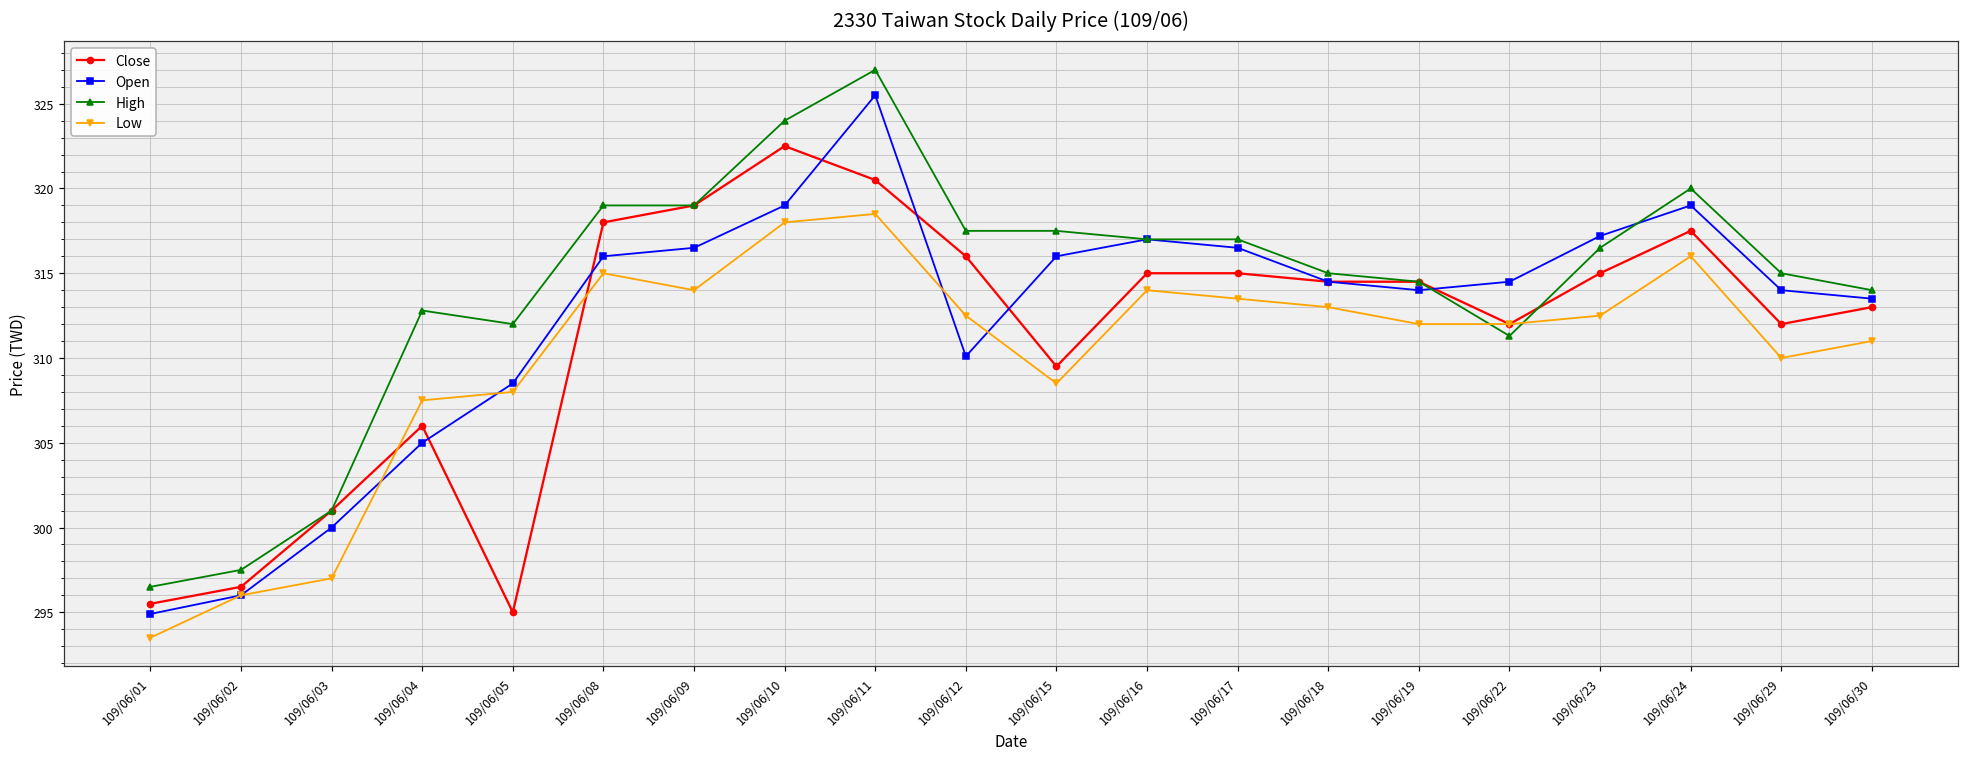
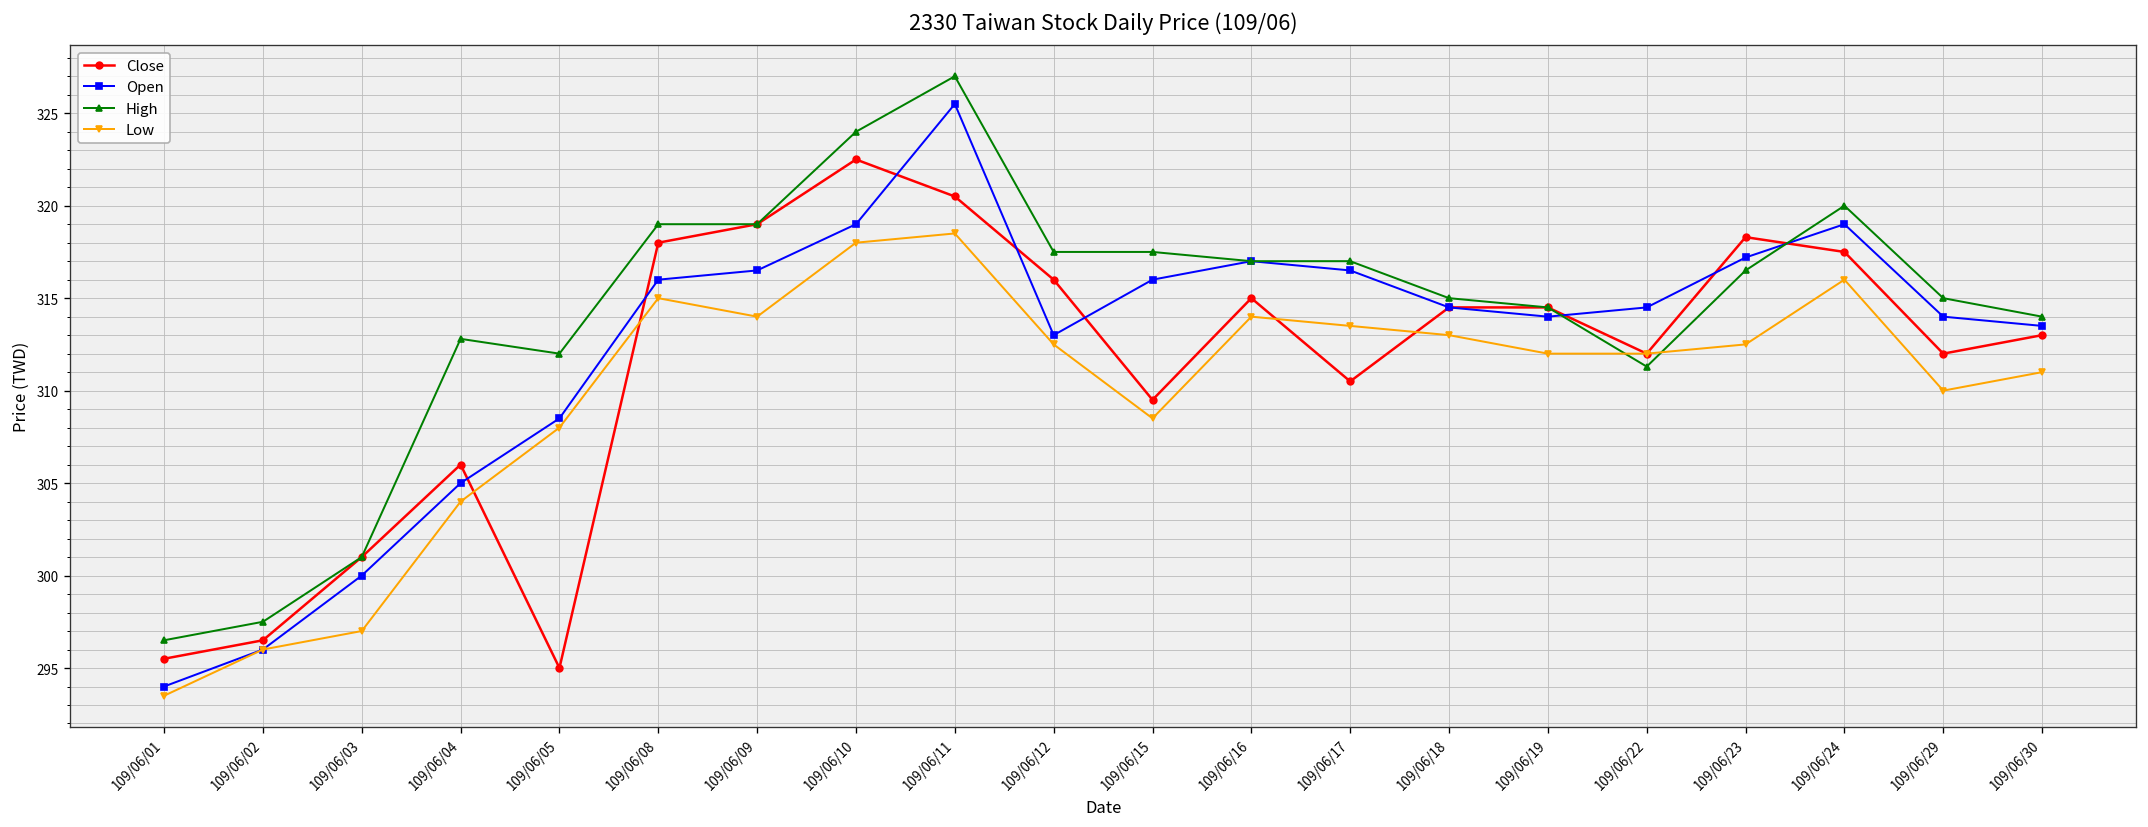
Open, 109/06/01: 294.9 -> 294.0
Low, 109/06/04: 307.5 -> 304.0
Open, 109/06/12: 310.1 -> 313.0
Close, 109/06/17: 315.0 -> 310.5
Close, 109/06/23: 315.0 -> 318.3
